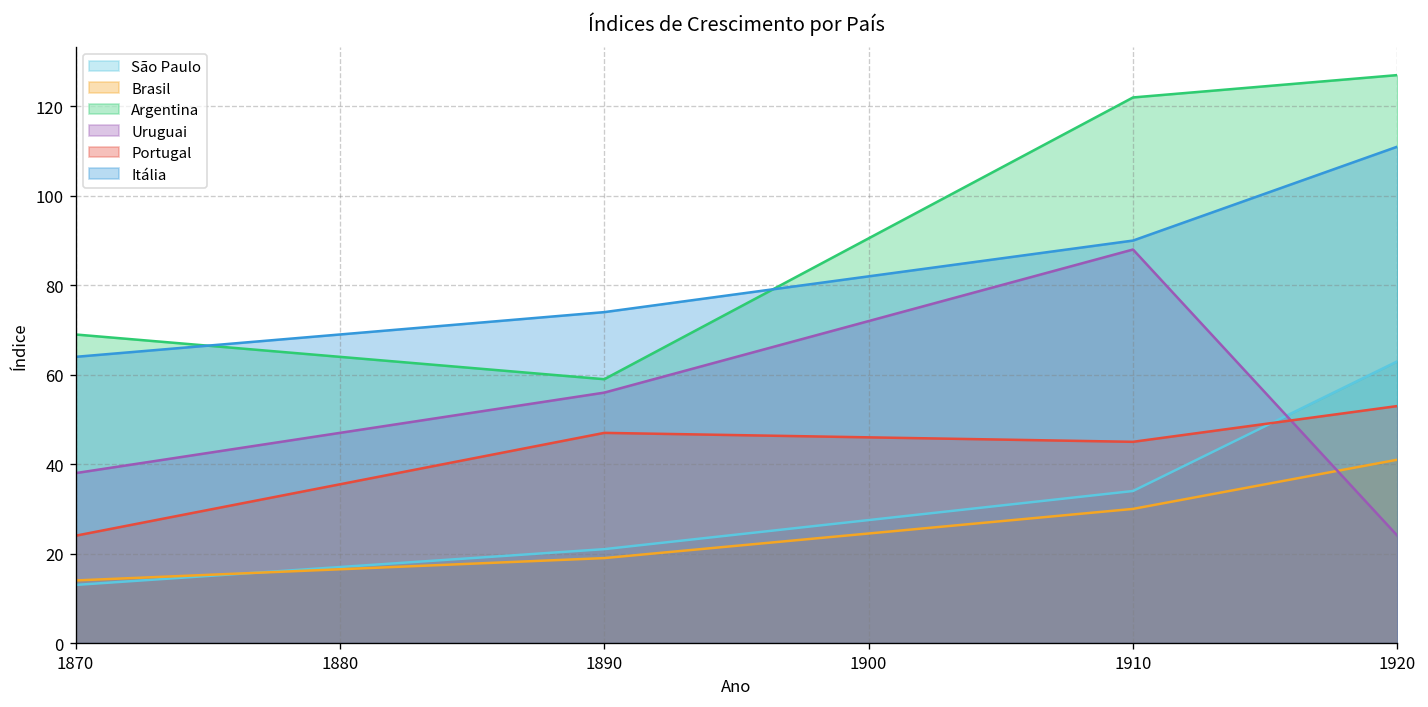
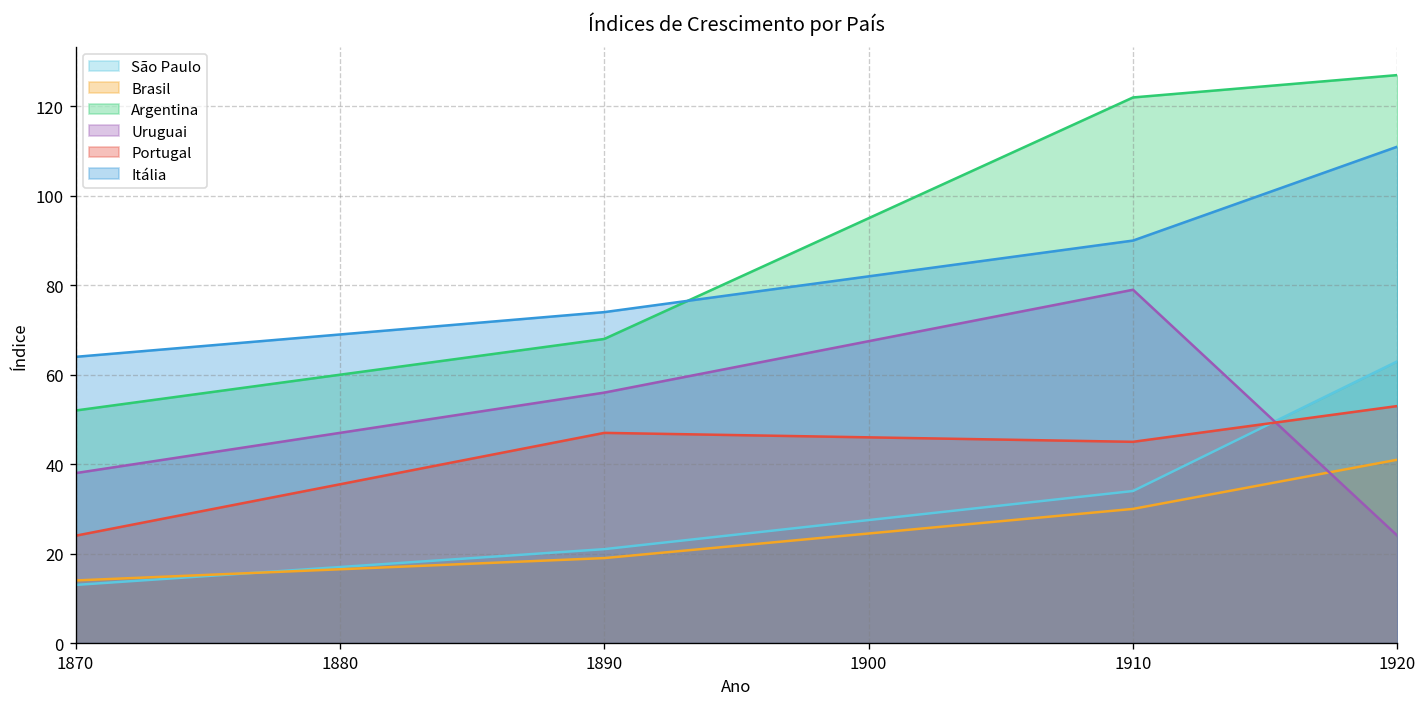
Argentina, 1870: 69 -> 52
Argentina, 1890: 59 -> 68
Uruguai, 1910: 88 -> 79
